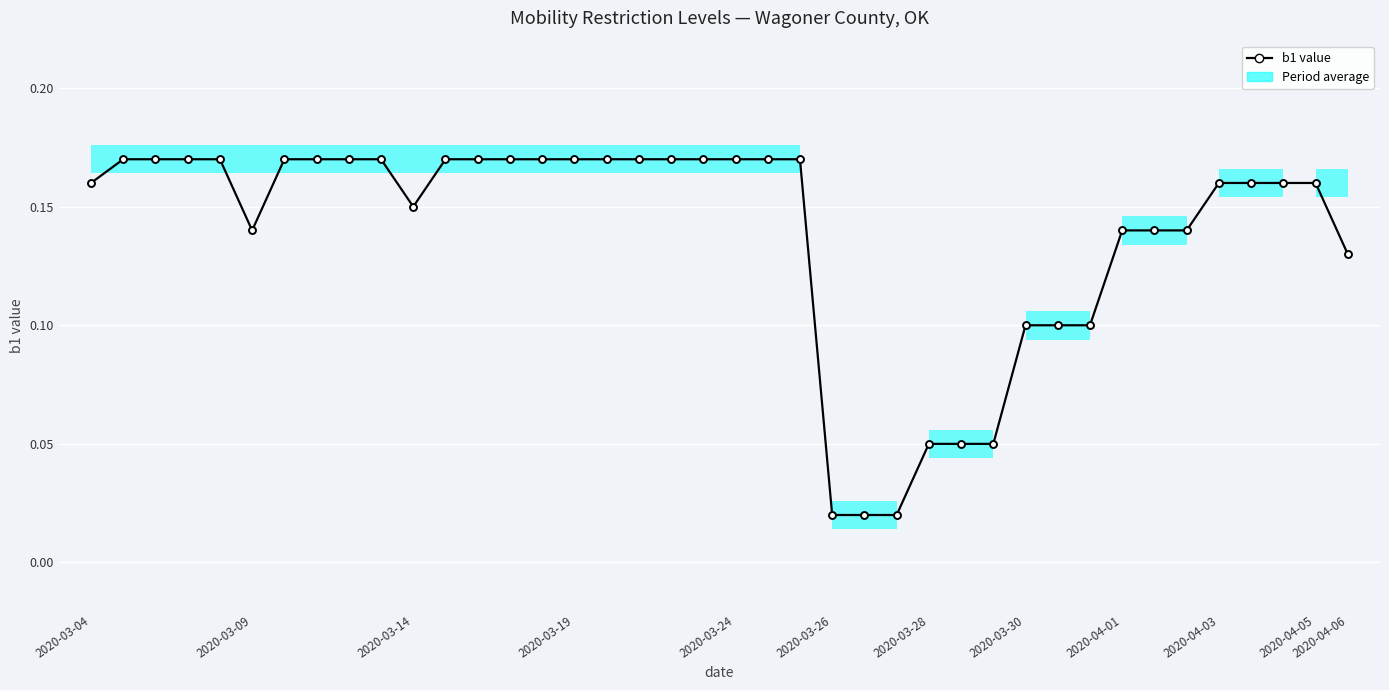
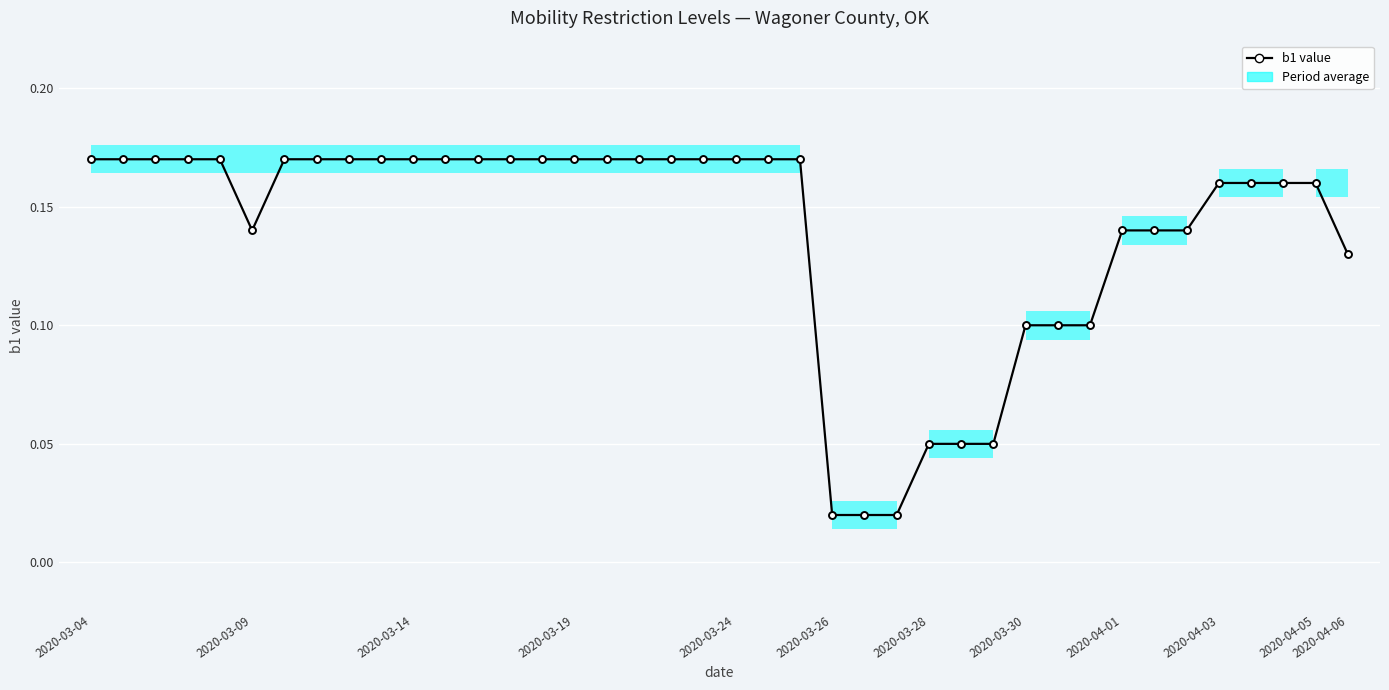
b1 value, 2020-03-04: 0.16 -> 0.17
b1 value, 2020-03-14: 0.15 -> 0.17
